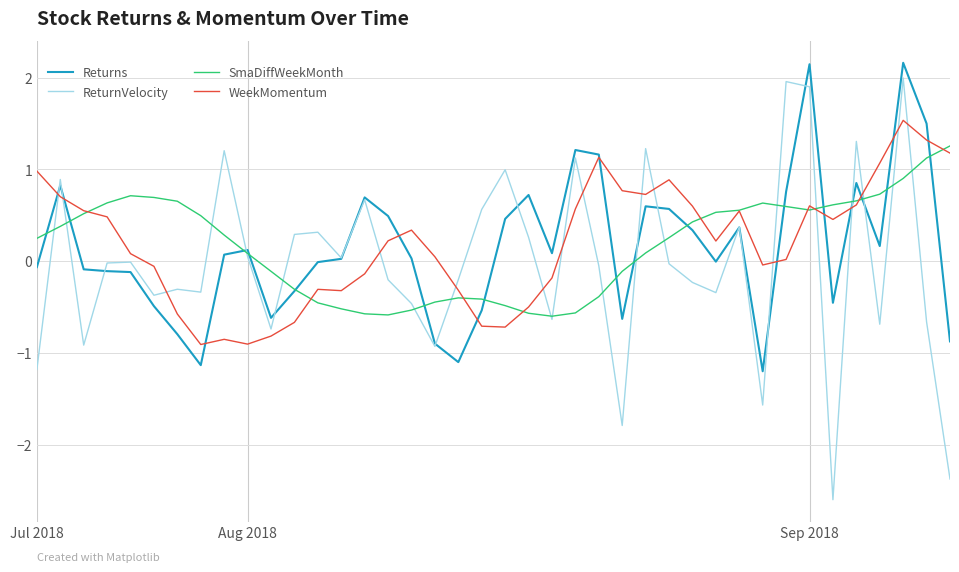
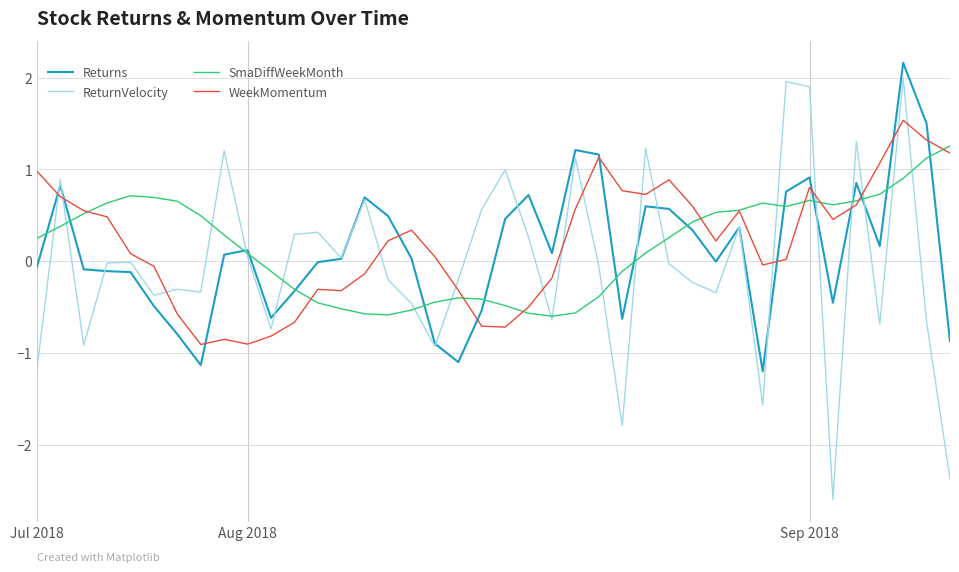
Returns, Sep 2018: 2.1 -> 0.9
SmaDiffWeekMonth, Sep 2018: 0.6 -> 0.7
WeekMomentum, Sep 2018: 0.6 -> 0.8
